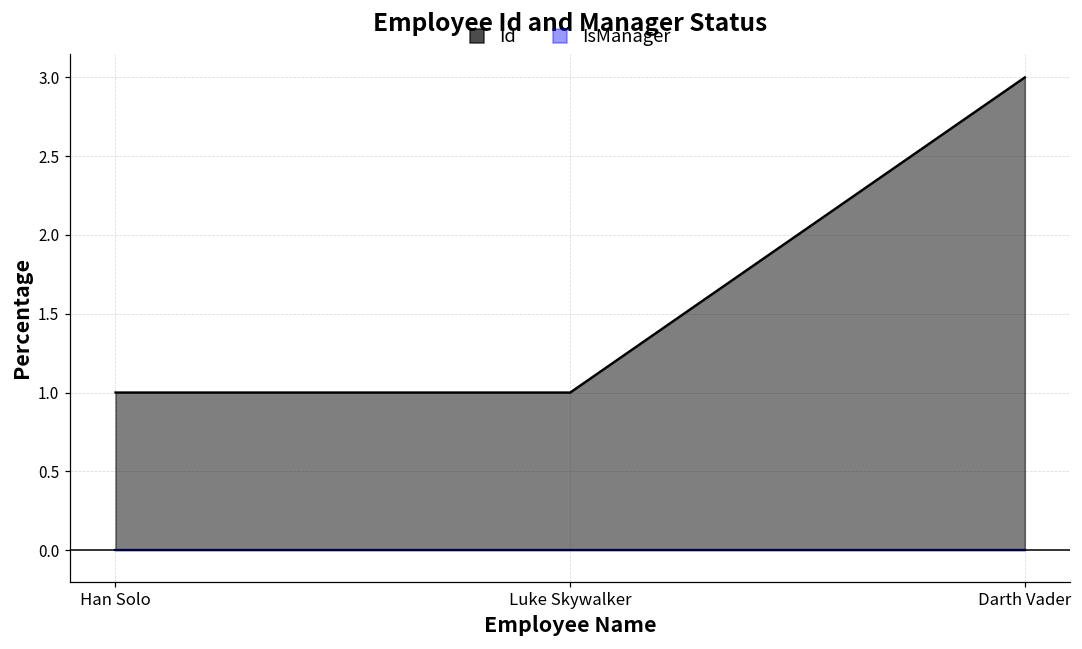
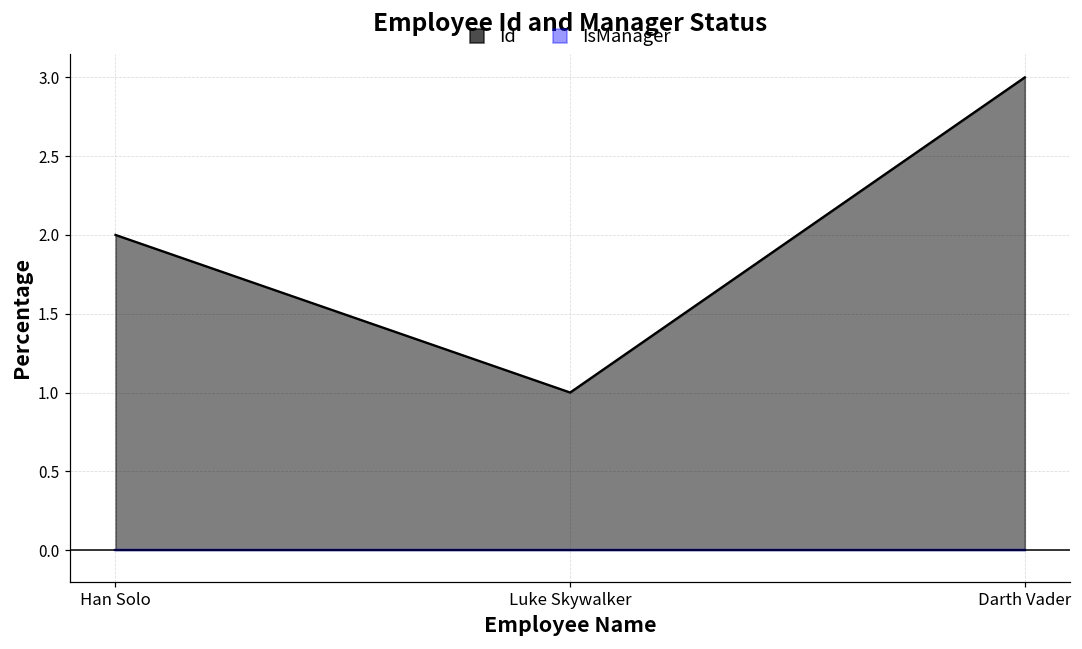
Id, Han Solo: 1 -> 2
